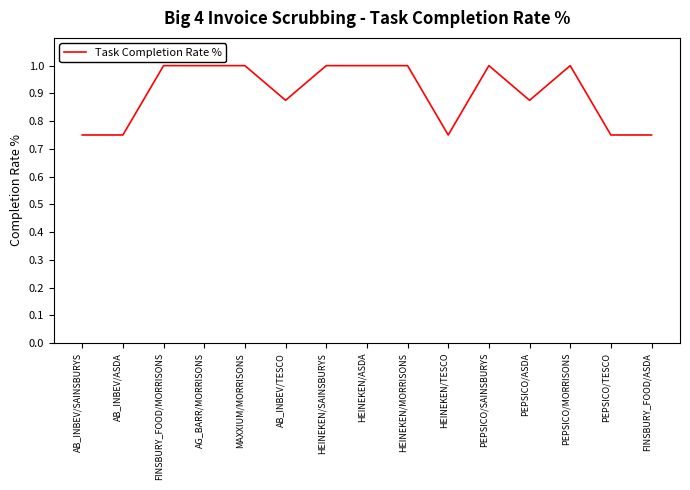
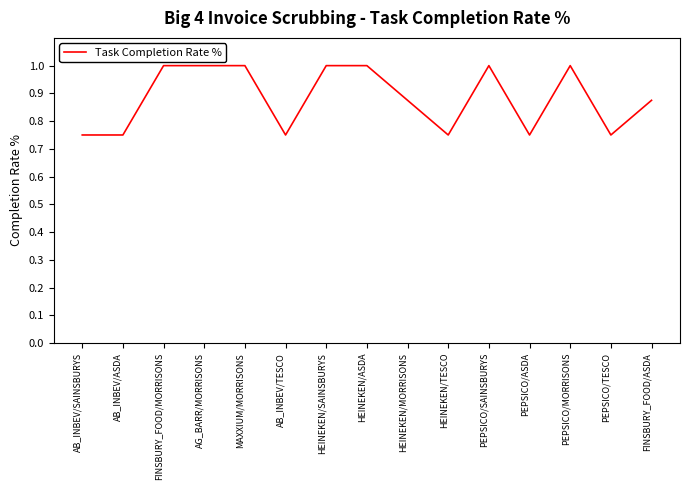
AB_INBEV/TESCO: 0.88 -> 0.75
HEINEKEN/MORRISONS: 1.00 -> 0.88
PEPSICO/ASDA: 0.88 -> 0.75
FINSBURY_FOOD/ASDA: 0.75 -> 0.88
